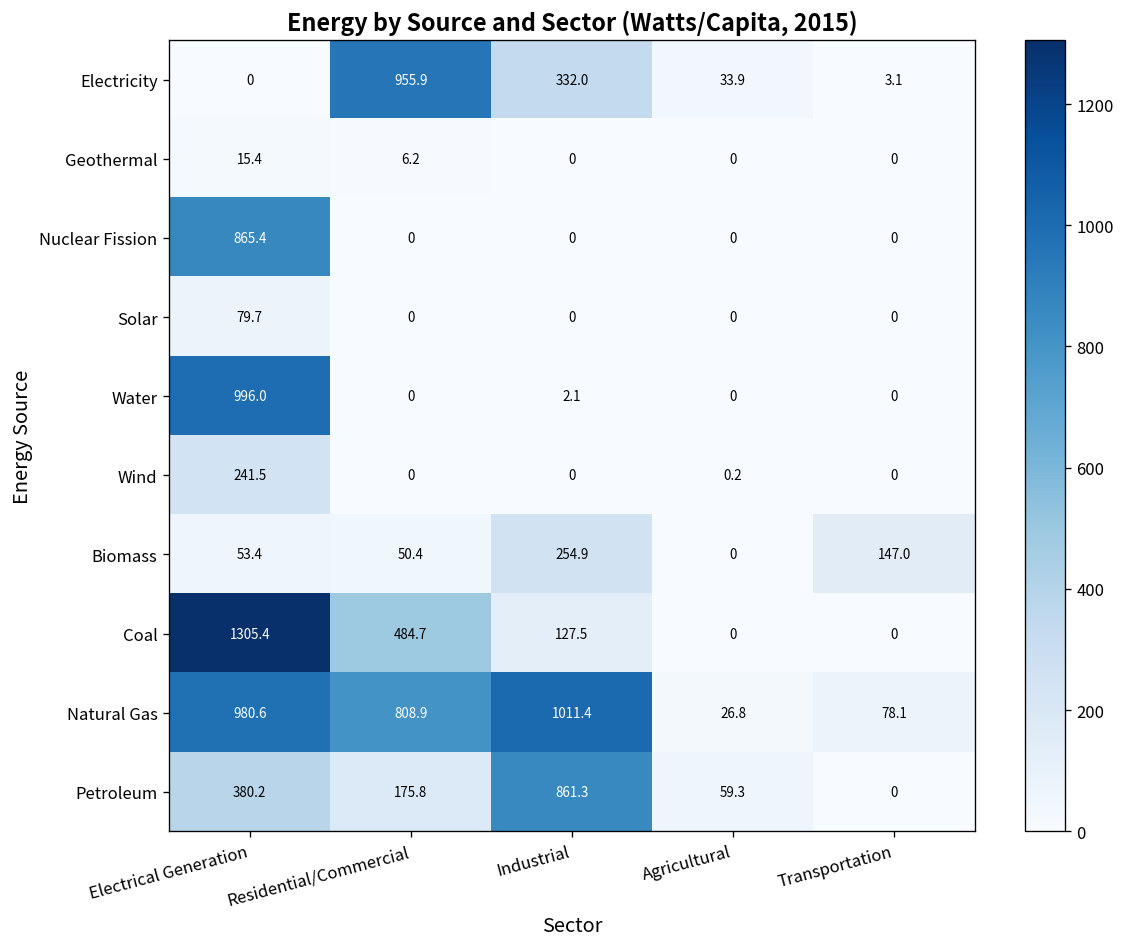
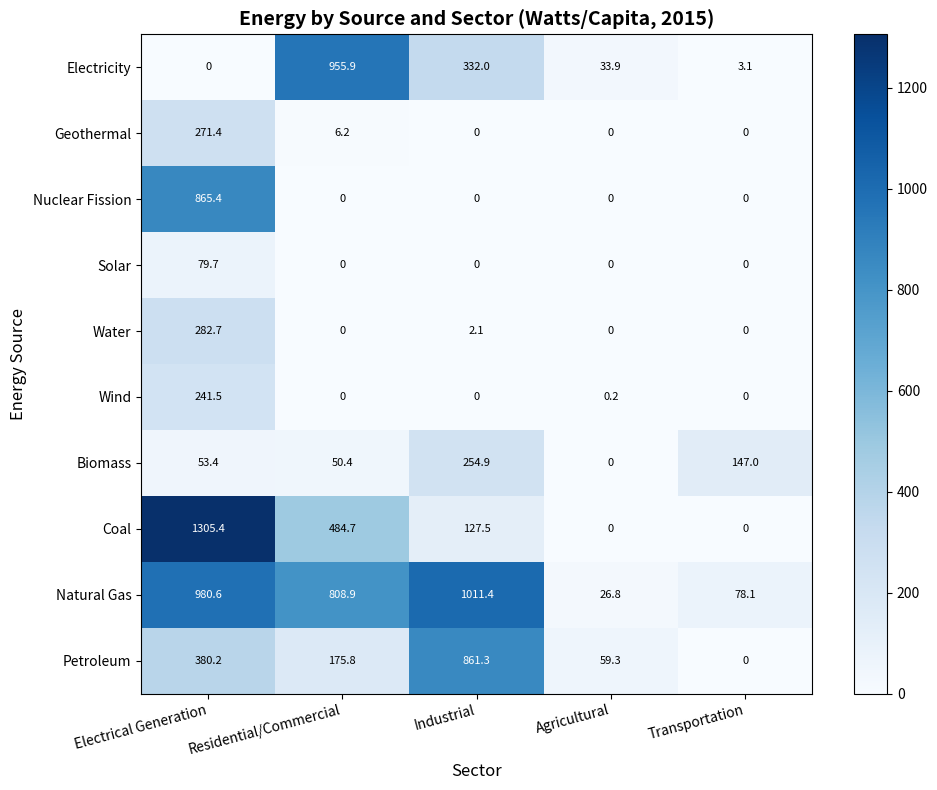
Geothermal, Electrical Generation: 15.4 -> 271.4
Water, Electrical Generation: 996.0 -> 282.7
